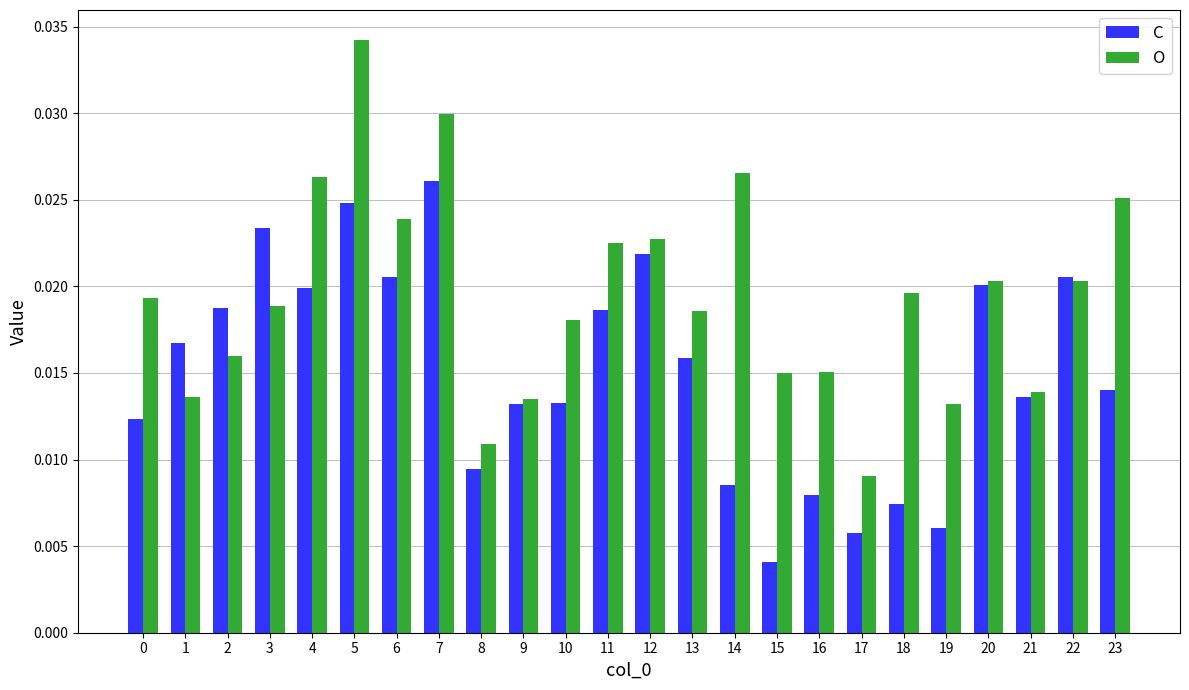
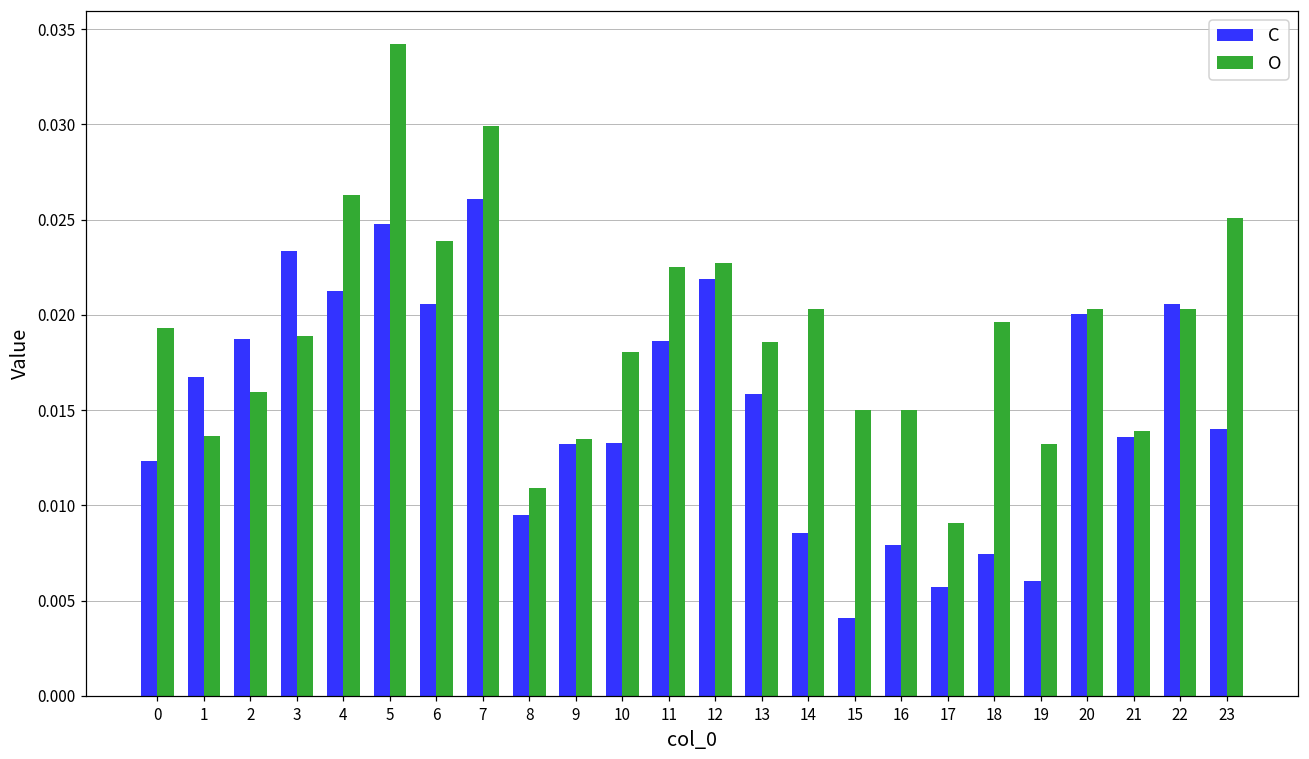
C, 4: 0.0199 -> 0.0212
O, 14: 0.0265 -> 0.0203
